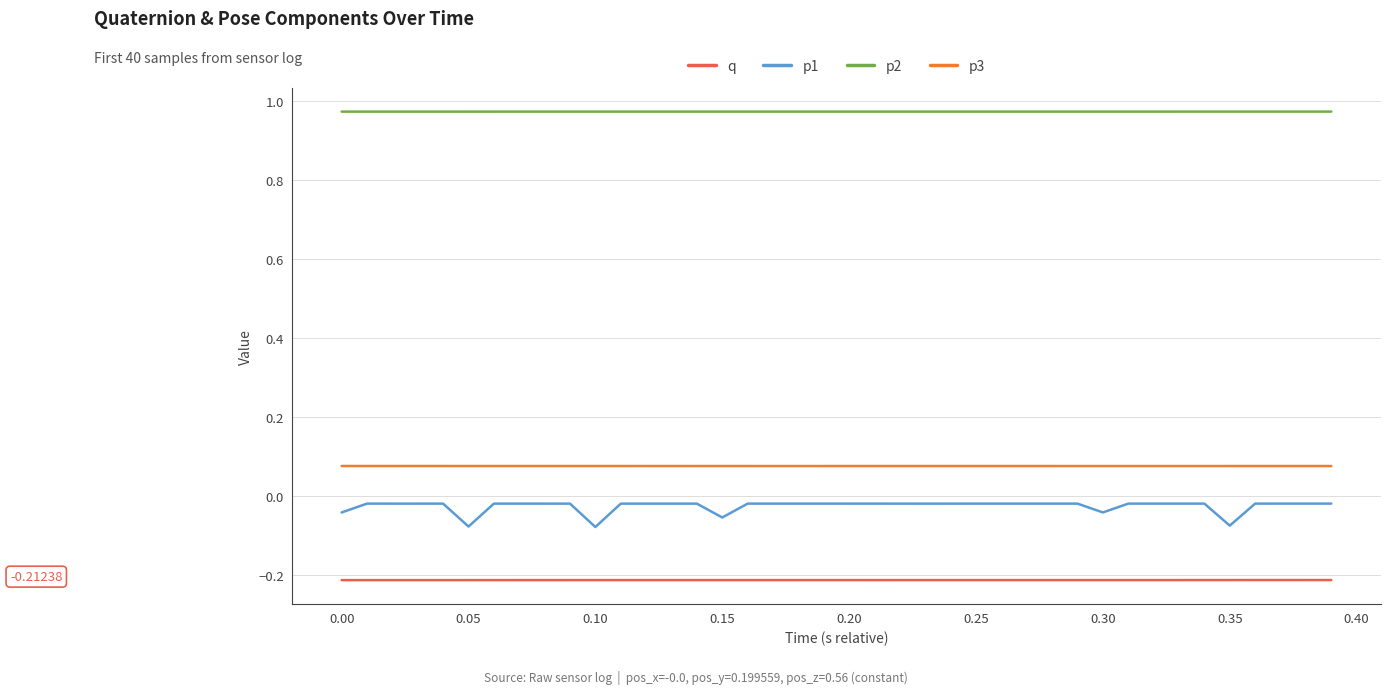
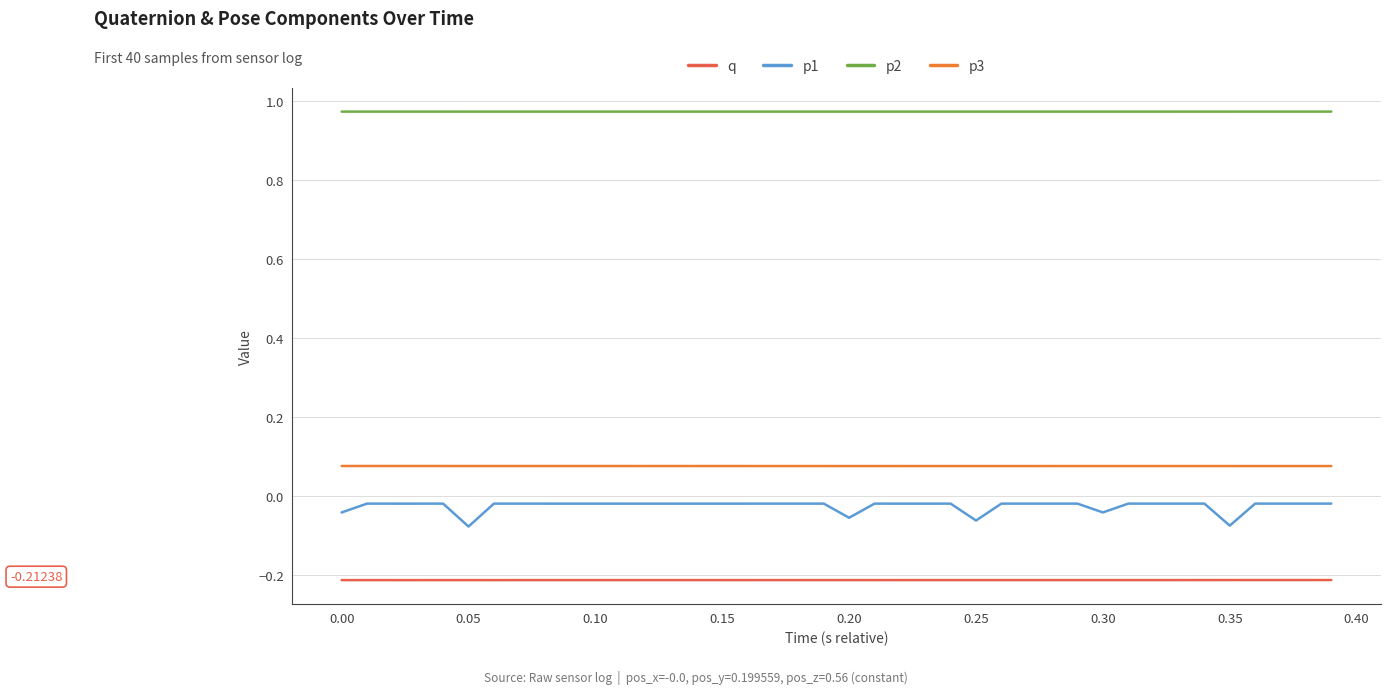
p1, 0.10: -0.08 -> -0.02
p1, 0.15: -0.05 -> -0.02
p1, 0.20: -0.02 -> -0.05
p1, 0.25: -0.02 -> -0.06
